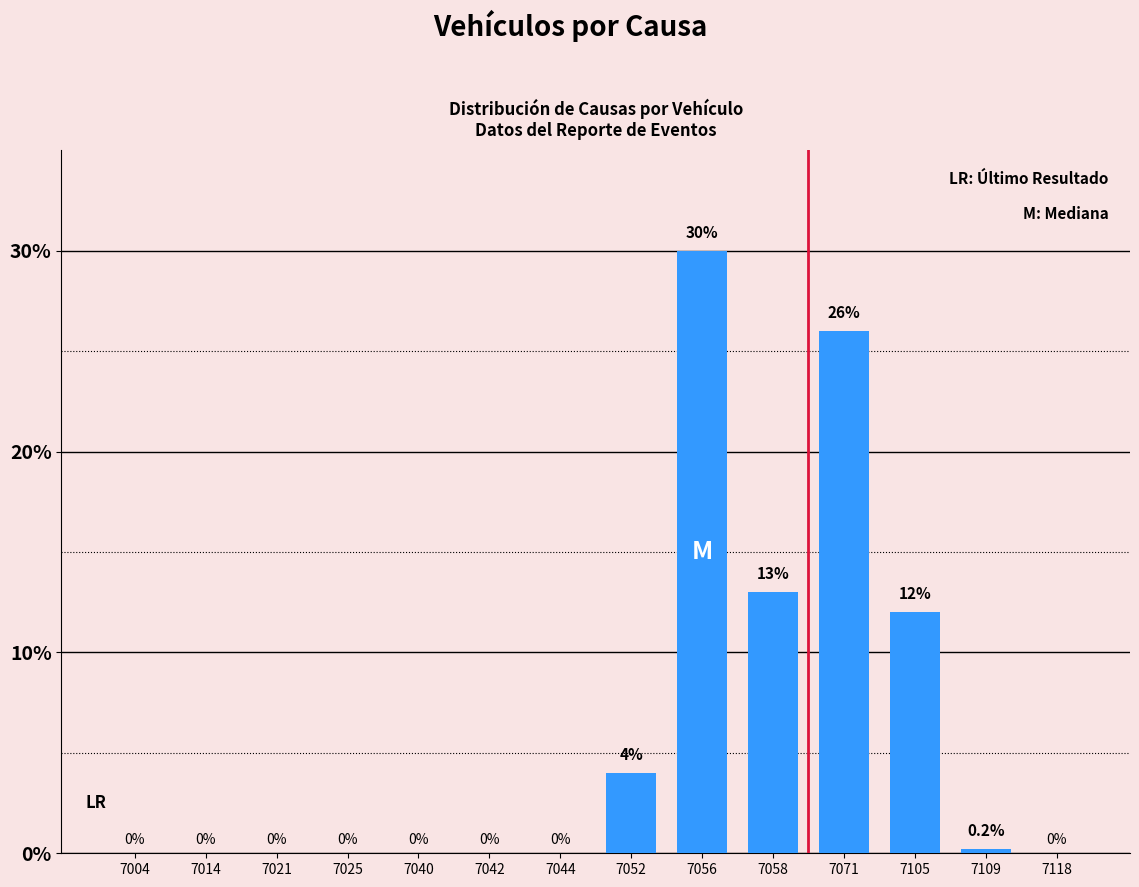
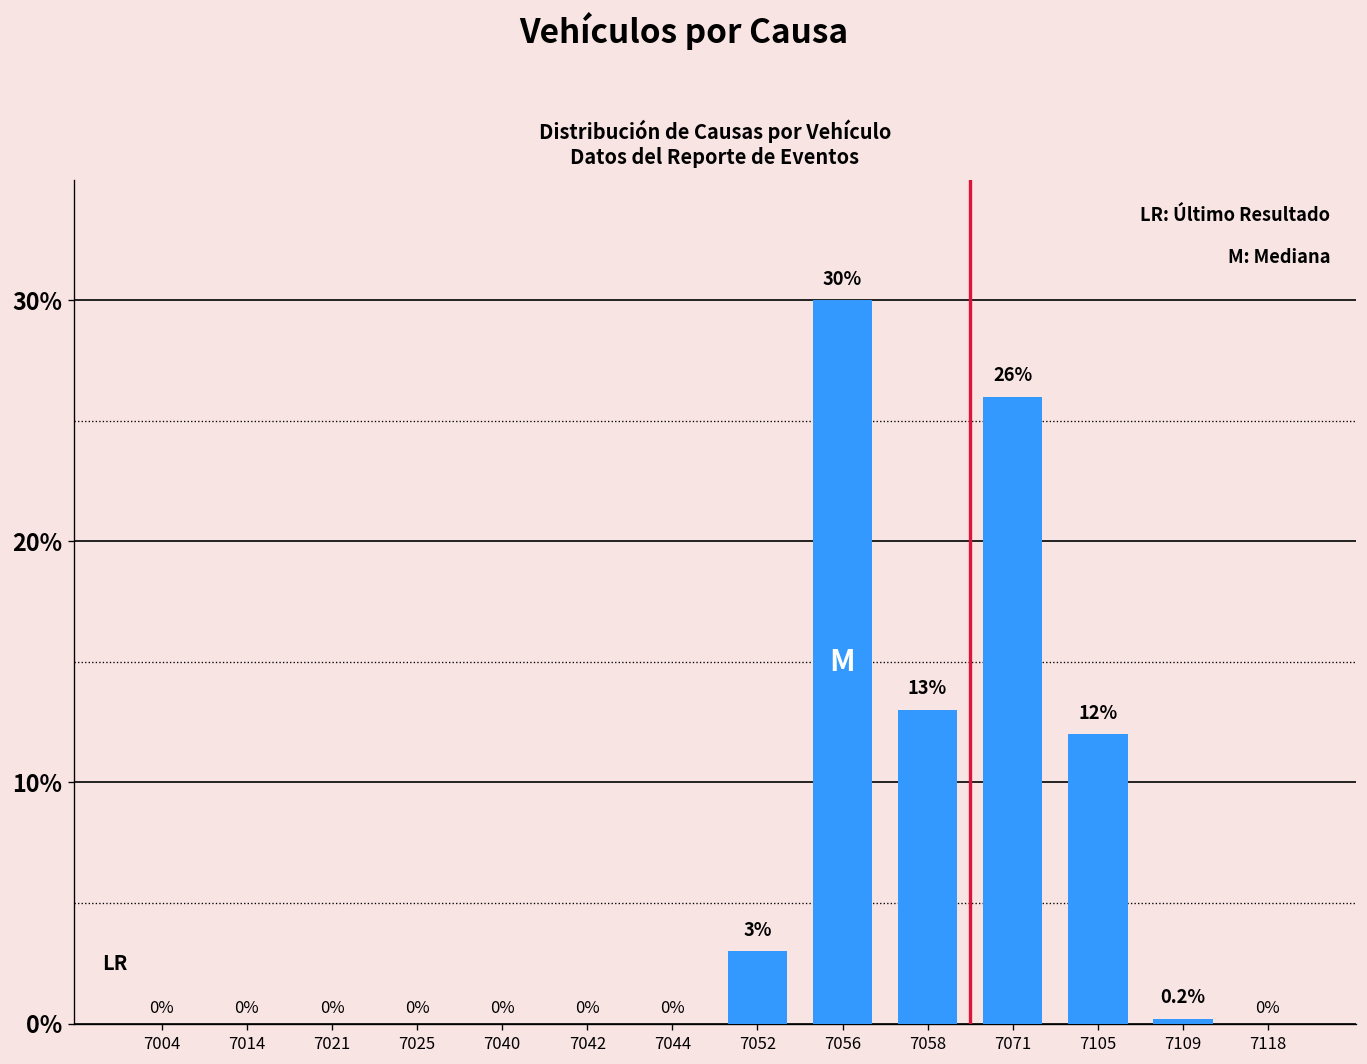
7052: 4% -> 3%
